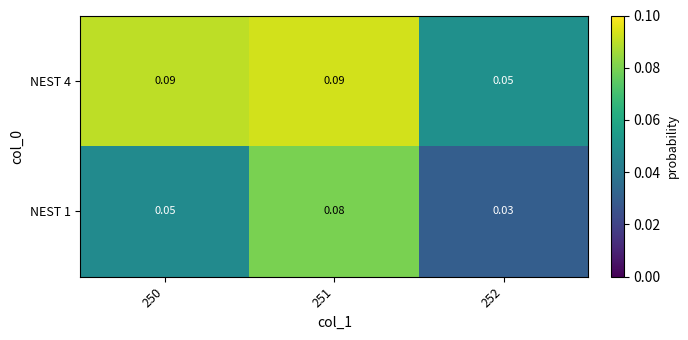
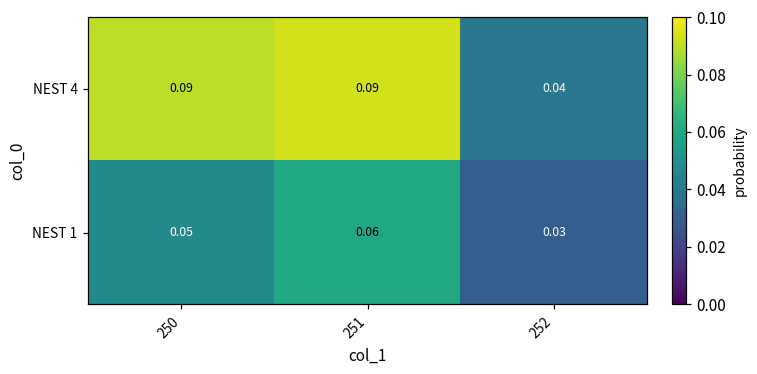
NEST 4, 252: 0.05 -> 0.04
NEST 1, 251: 0.08 -> 0.06
